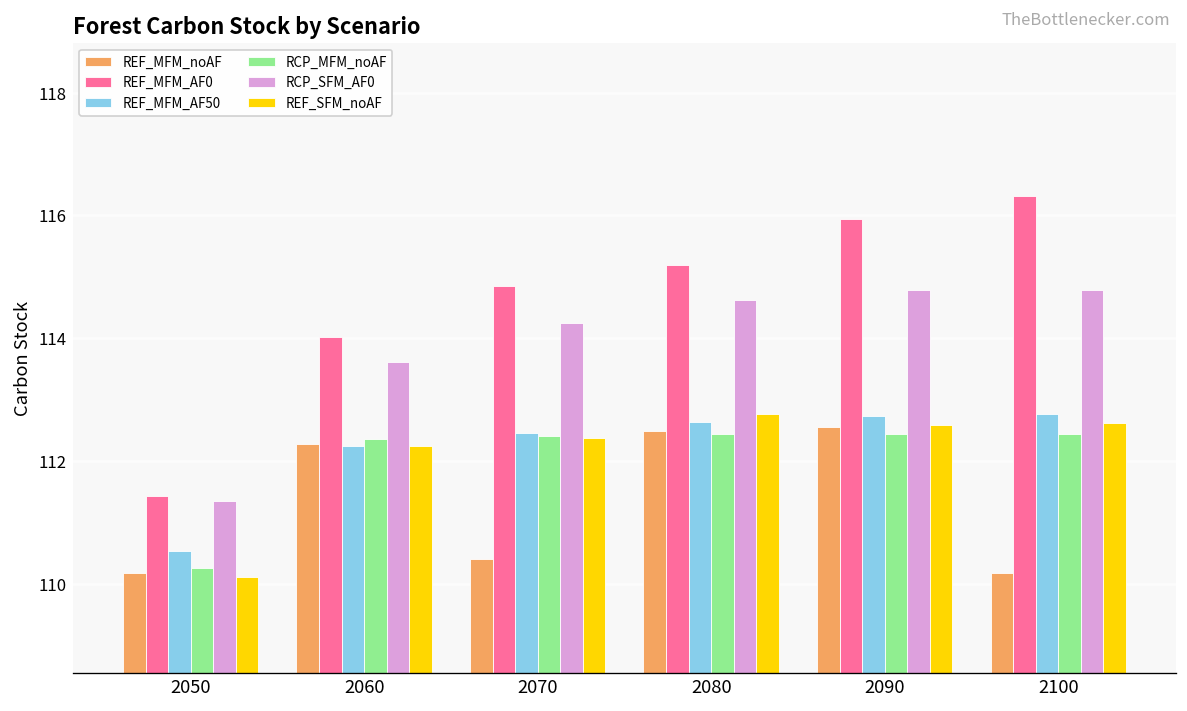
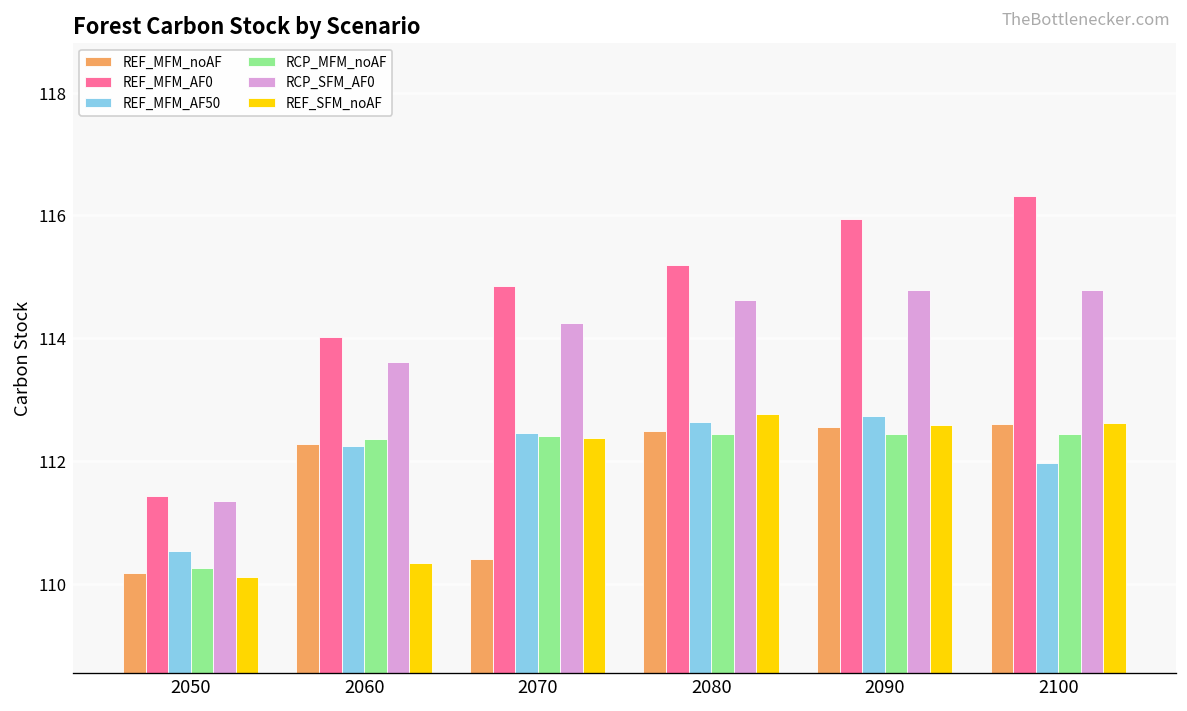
REF_SFM_noAF, 2060: 112.2 -> 110.3
REF_MFM_noAF, 2100: 110.2 -> 112.6
REF_MFM_AF50, 2100: 112.8 -> 112.0
